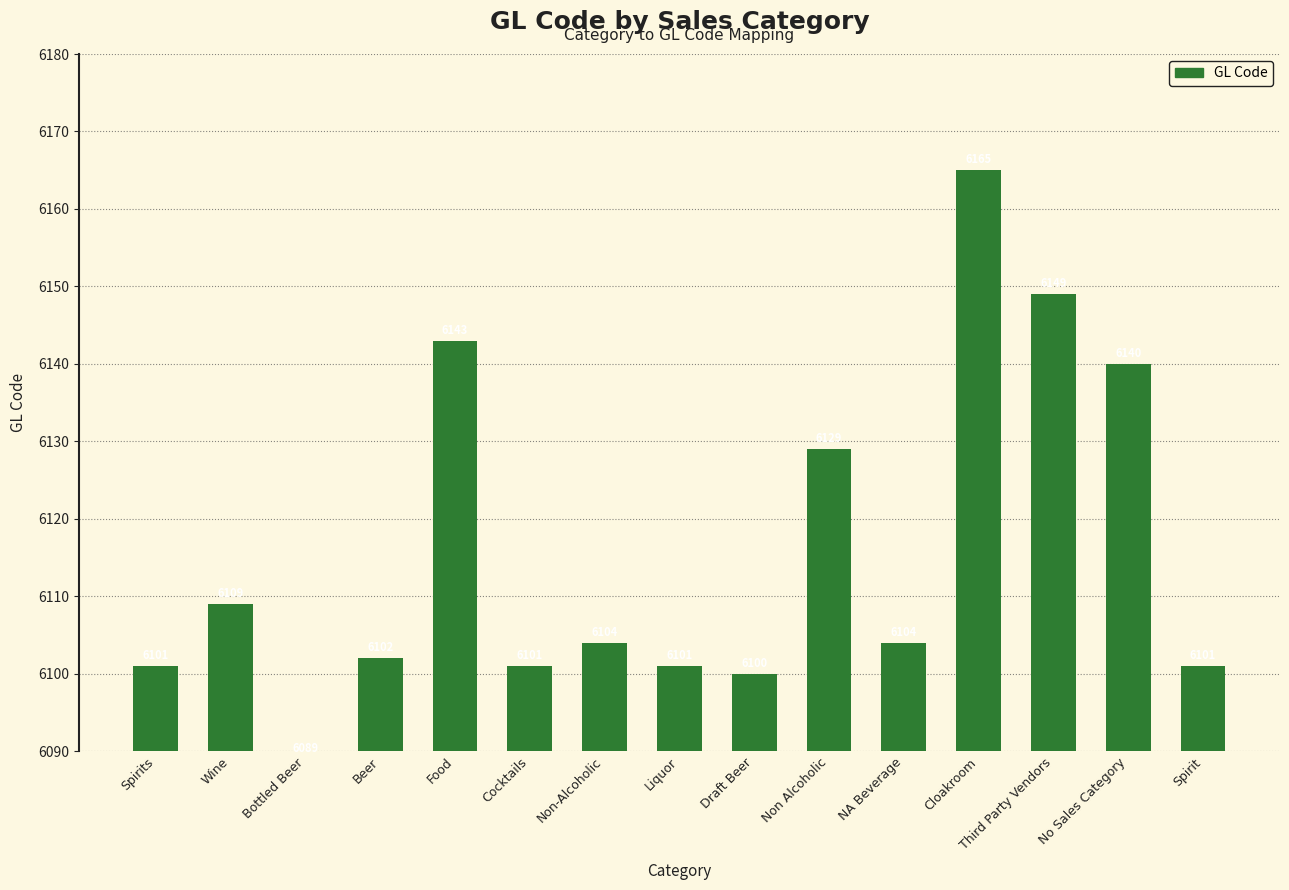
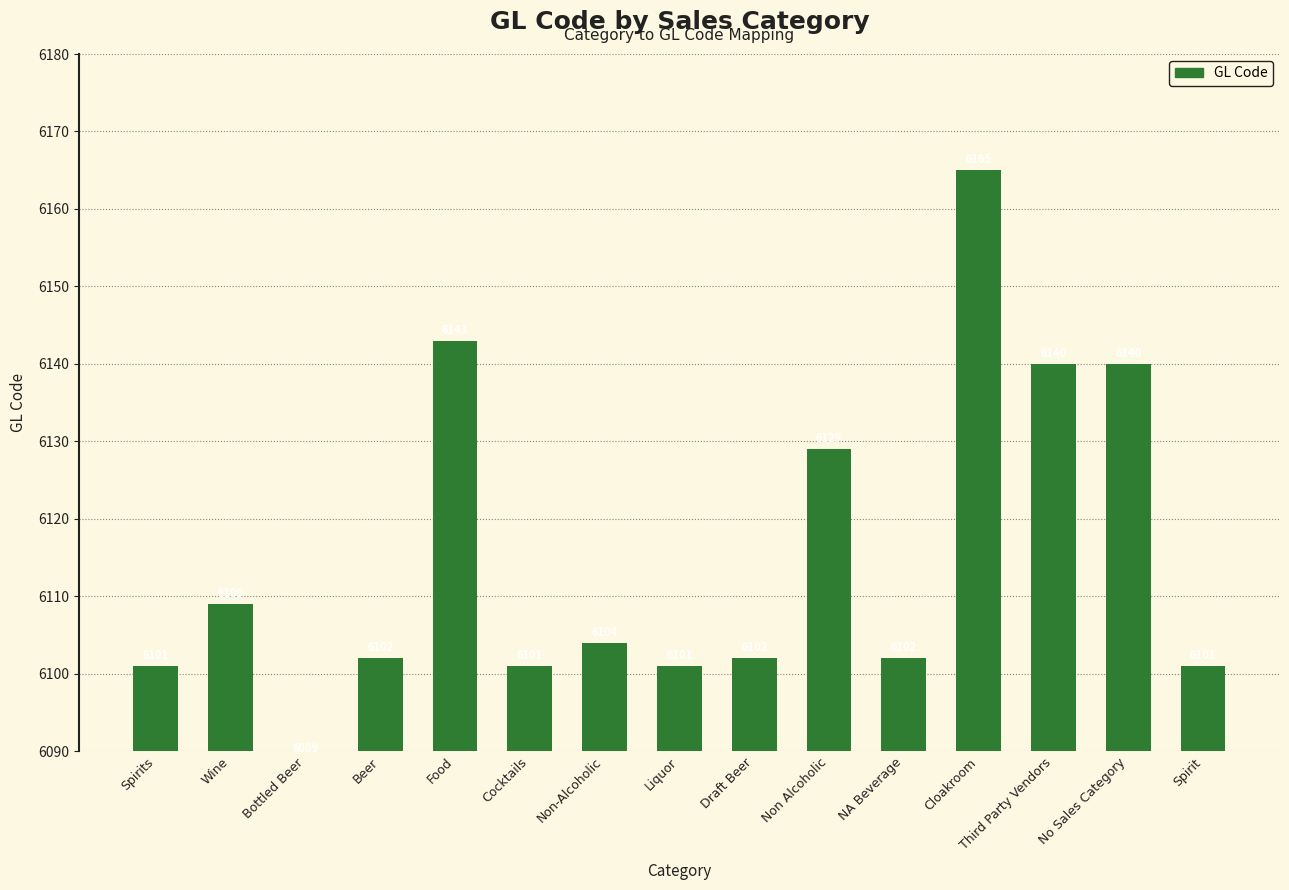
Draft Beer: 6100 -> 6102
NA Beverage: 6104 -> 6102
Third Party Vendors: 6149 -> 6140
